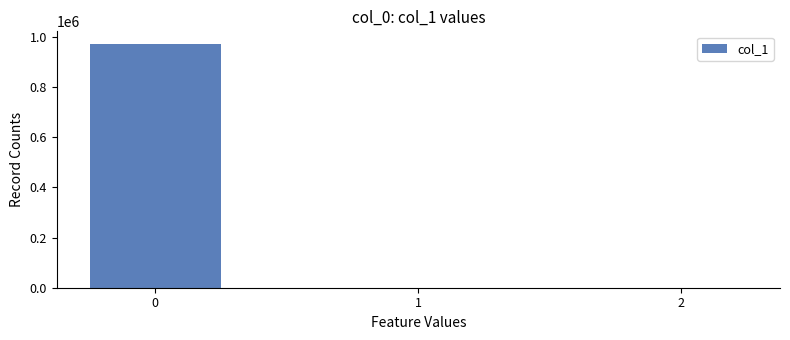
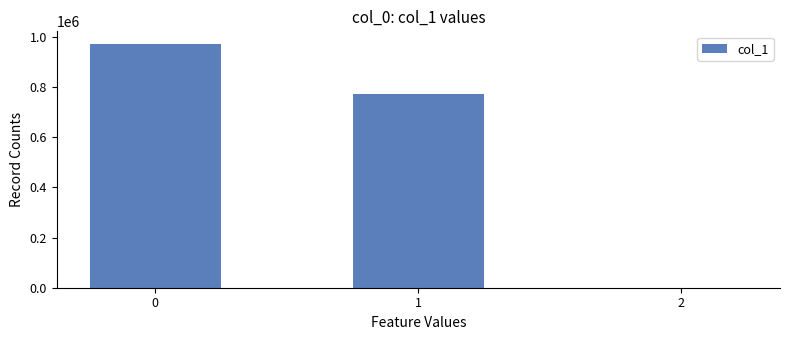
1: 0 -> 770000
